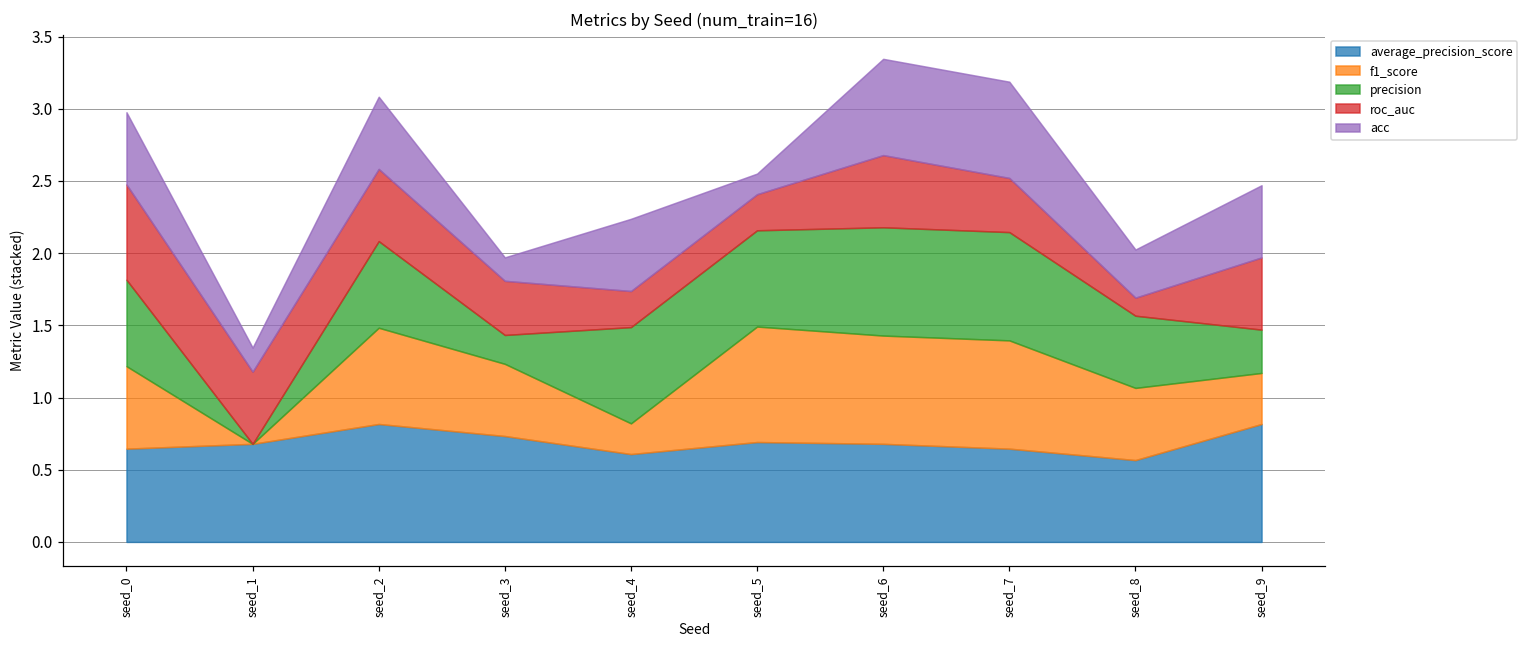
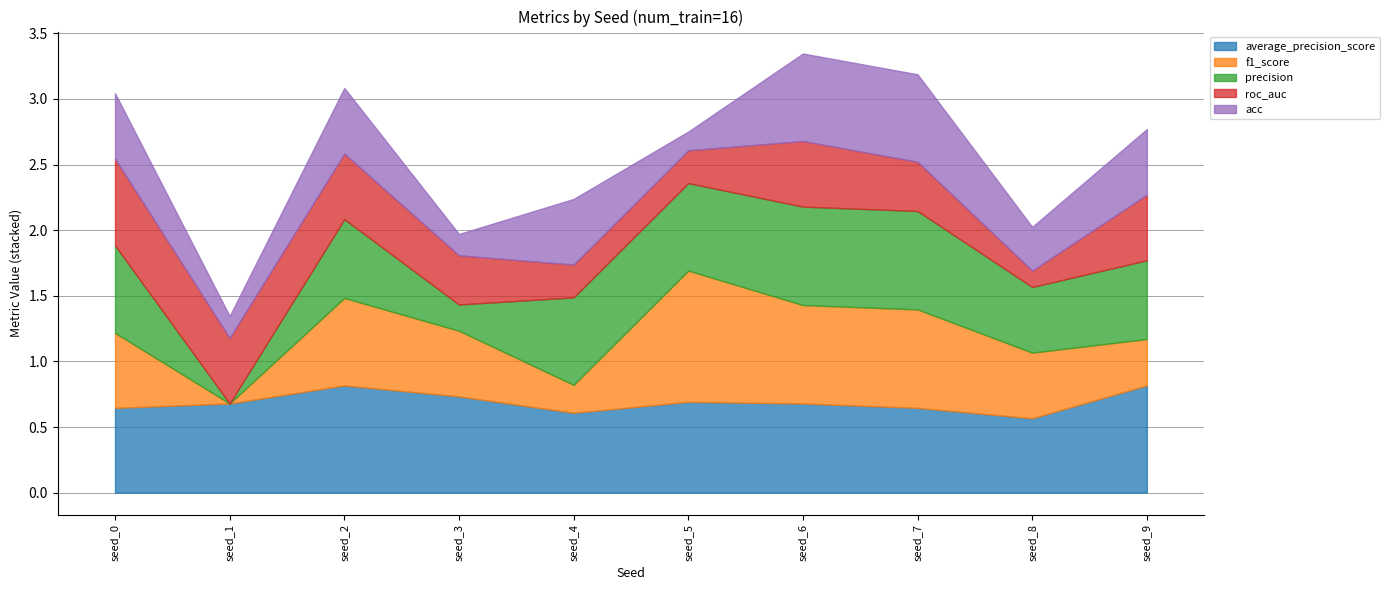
precision, seed_0: 0.60 -> 0.67
f1_score, seed_5: 0.8 -> 1.0
precision, seed_9: 0.3 -> 0.6
